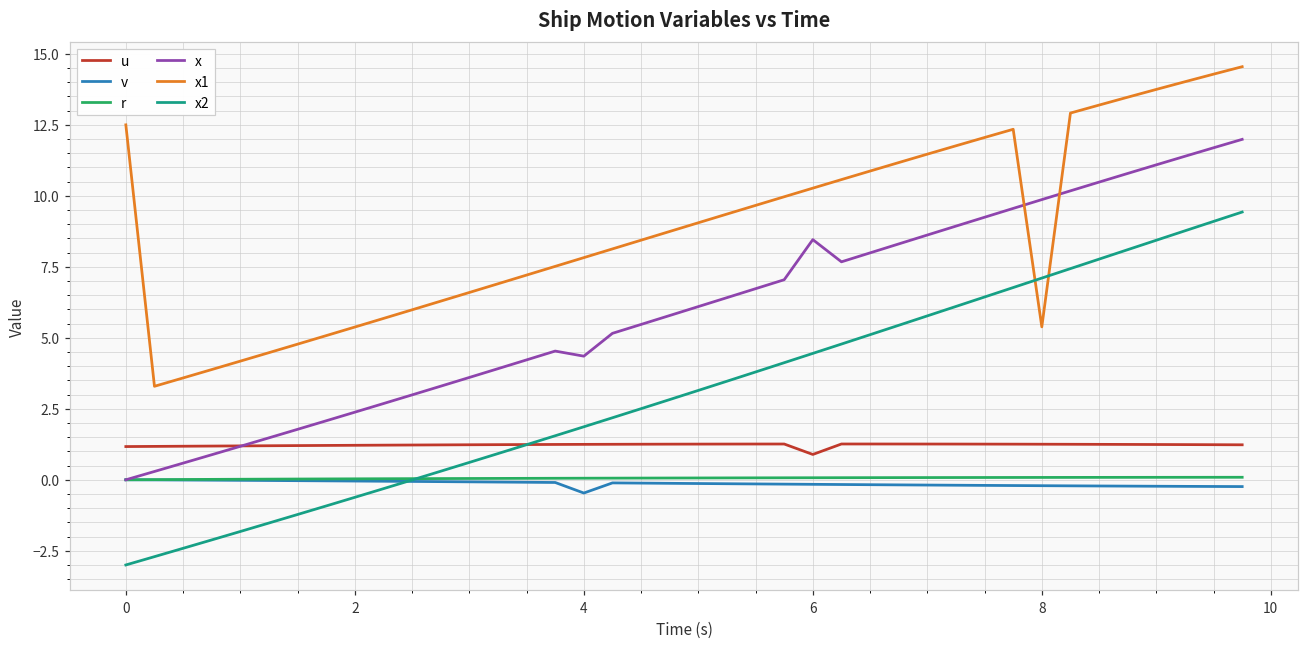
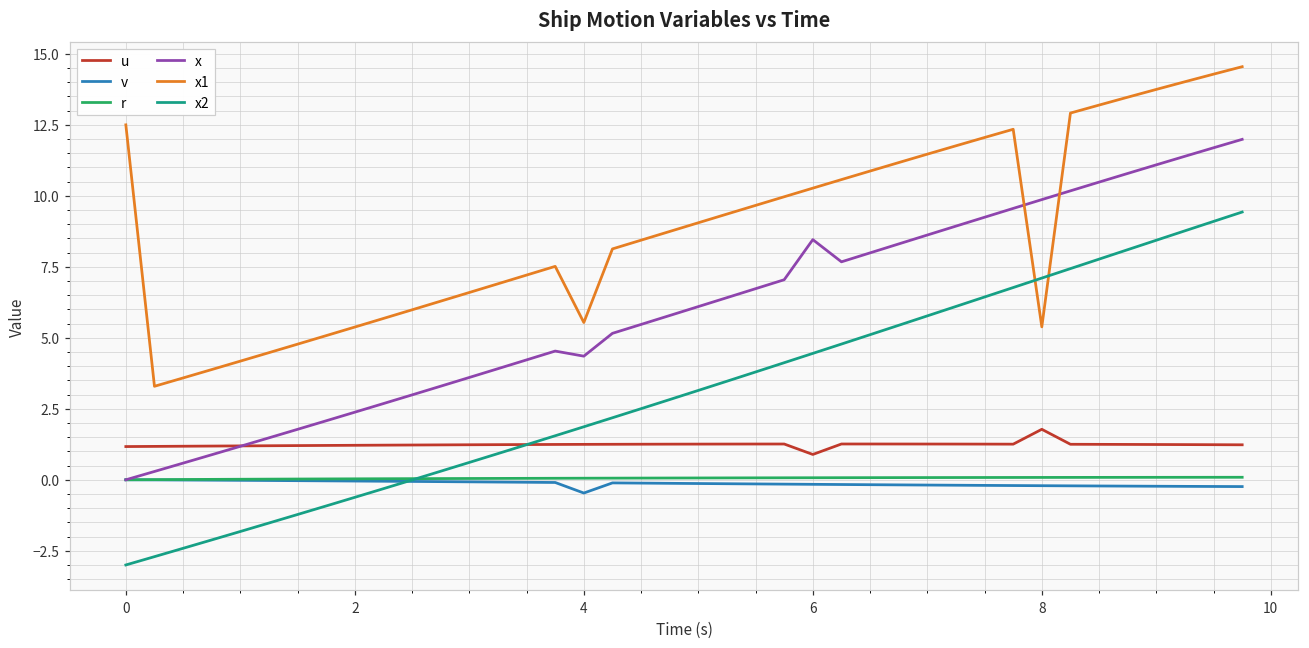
x1, 4: 7.8 -> 5.5
u, 8: 1.3 -> 1.8
